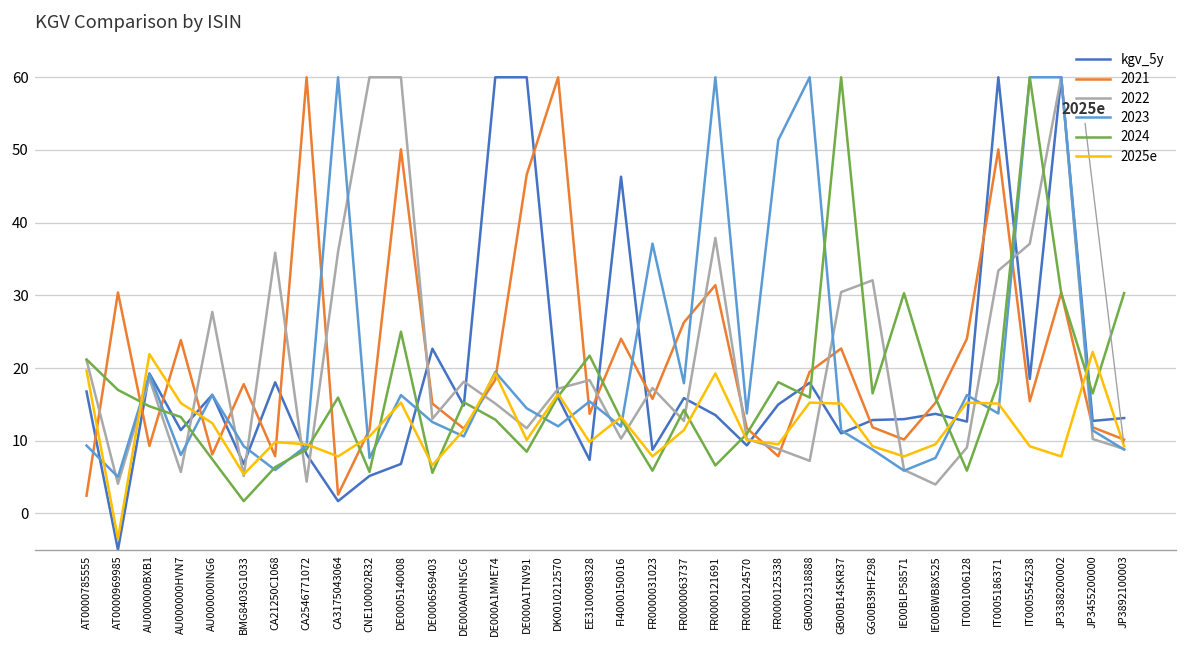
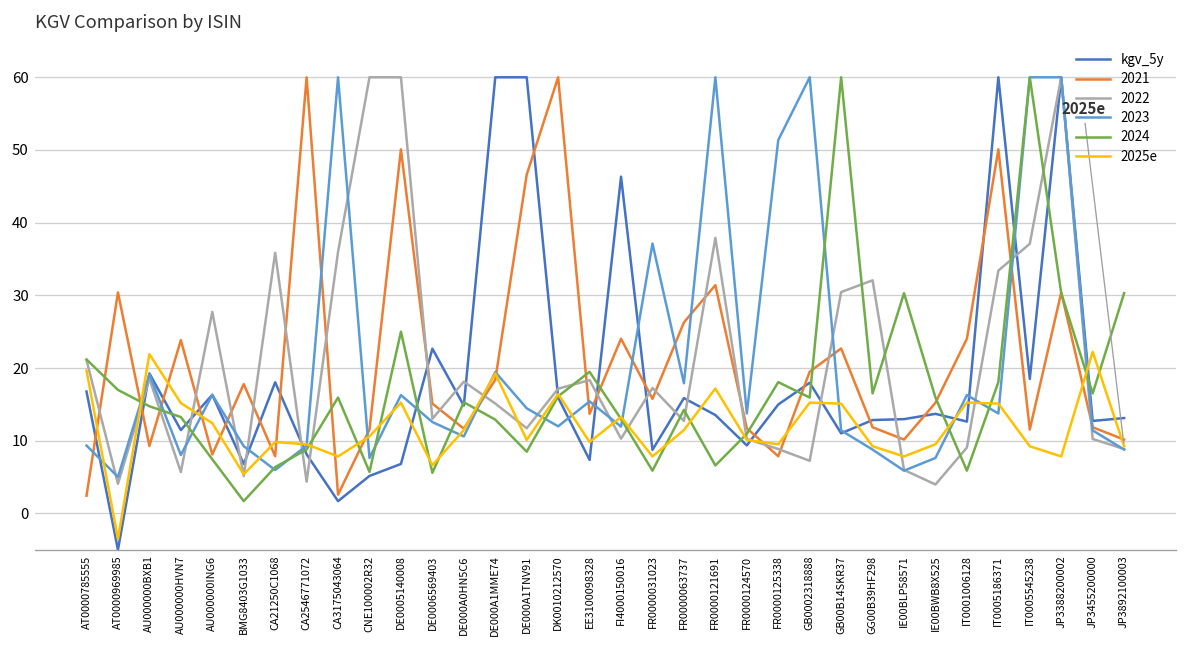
2024, EE3100098328: 22 -> 19
2025e, FR0000121691: 19 -> 17
2021, IT0005545238: 15 -> 12
